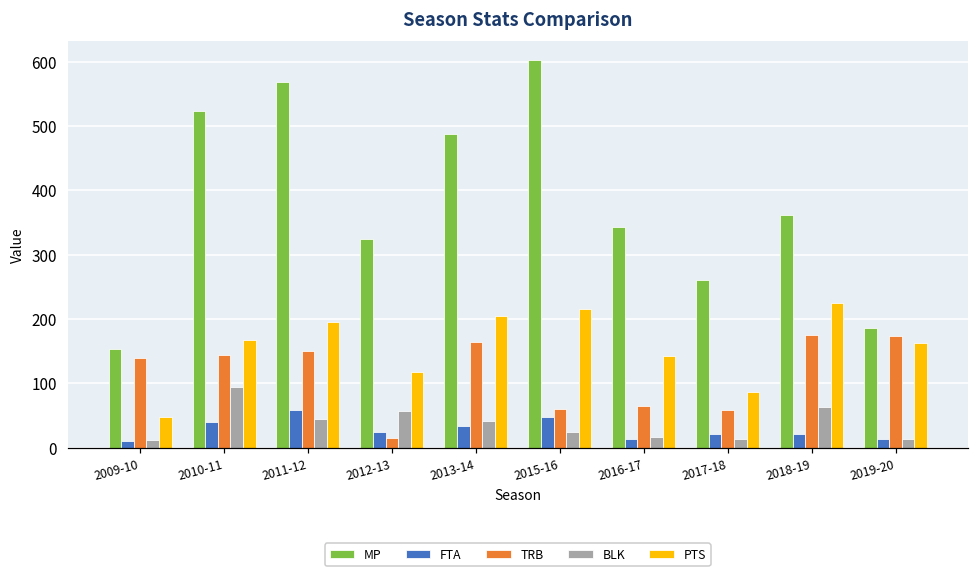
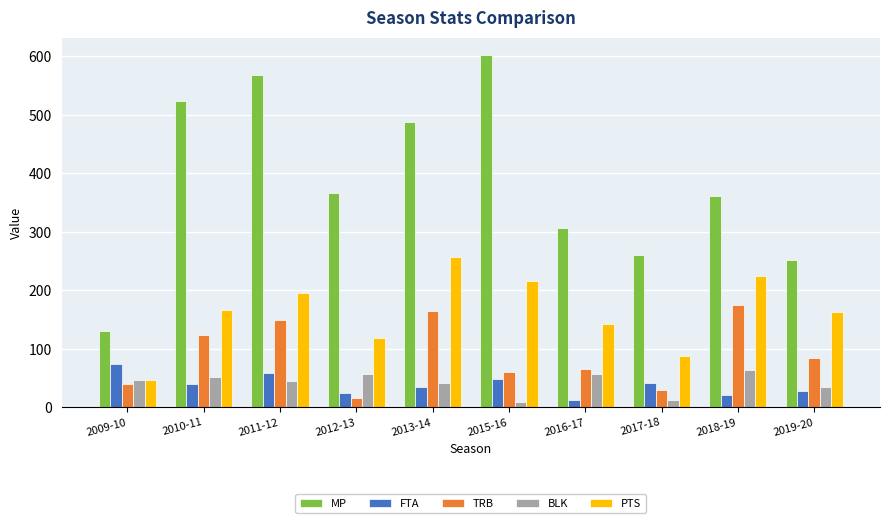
MP, 2009-10: 150 -> 130
FTA, 2009-10: 10 -> 70
TRB, 2009-10: 140 -> 40
BLK, 2009-10: 10 -> 50
TRB, 2010-11: 140 -> 120
BLK, 2010-11: 90 -> 50
MP, 2012-13: 320 -> 370
PTS, 2013-14: 210 -> 260
BLK, 2015-16: 20 -> 10
MP, 2016-17: 340 -> 310
BLK, 2016-17: 20 -> 60
FTA, 2017-18: 20 -> 40
TRB, 2017-18: 60 -> 30
MP, 2019-20: 190 -> 250
FTA, 2019-20: 10 -> 30
TRB, 2019-20: 170 -> 90
BLK, 2019-20: 10 -> 30
